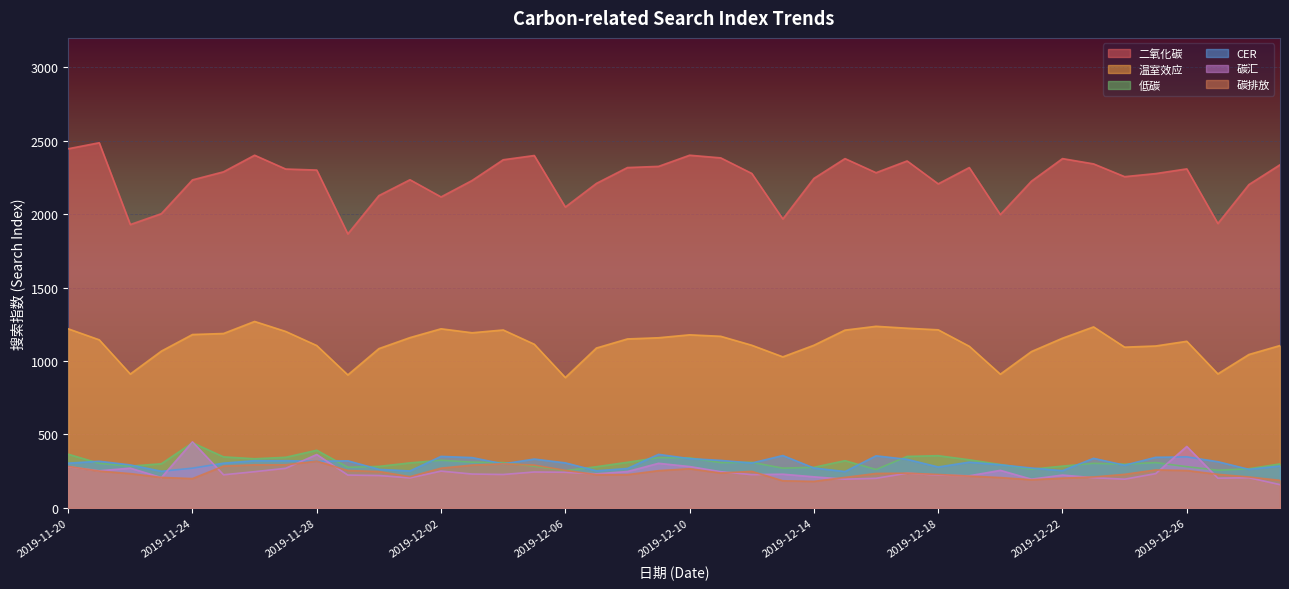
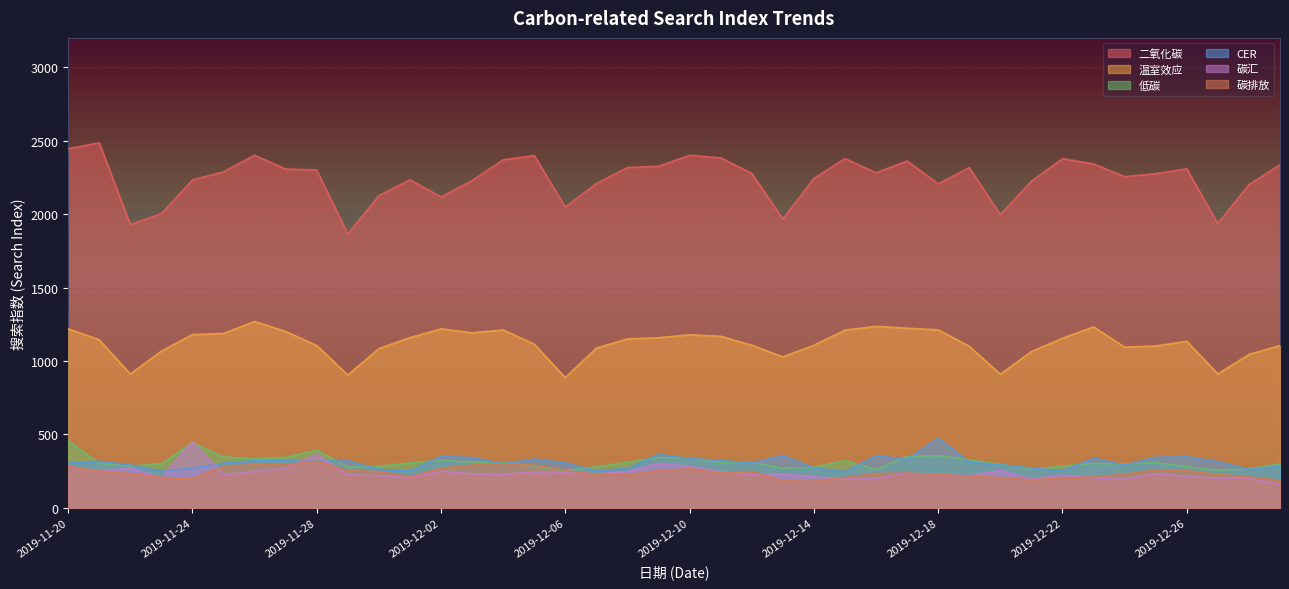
低碳, 2019-11-20: 370 -> 460
CER, 2019-12-18: 280 -> 470
碳汇, 2019-12-26: 420 -> 210
